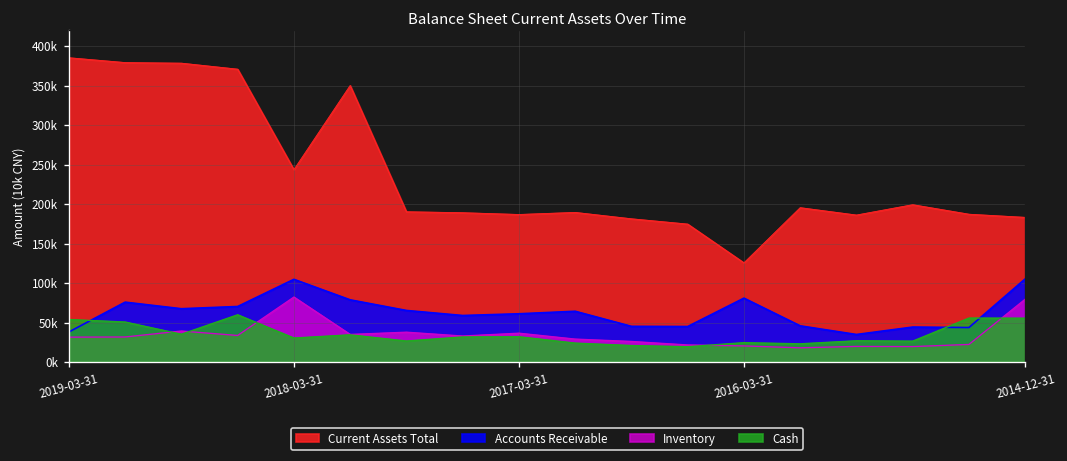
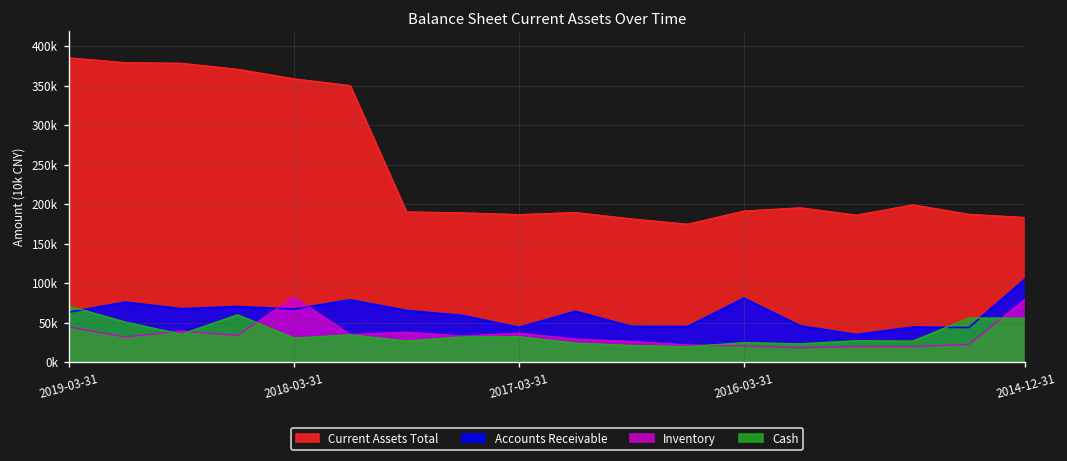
Accounts Receivable, 2019-03-31: 40000 -> 60000
Inventory, 2019-03-31: 30000 -> 40000
Cash, 2019-03-31: 50000 -> 70000
Current Assets Total, 2018-03-31: 240000 -> 360000
Accounts Receivable, 2018-03-31: 100000 -> 70000
Accounts Receivable, 2017-03-31: 60000 -> 40000
Current Assets Total, 2016-03-31: 130000 -> 190000
